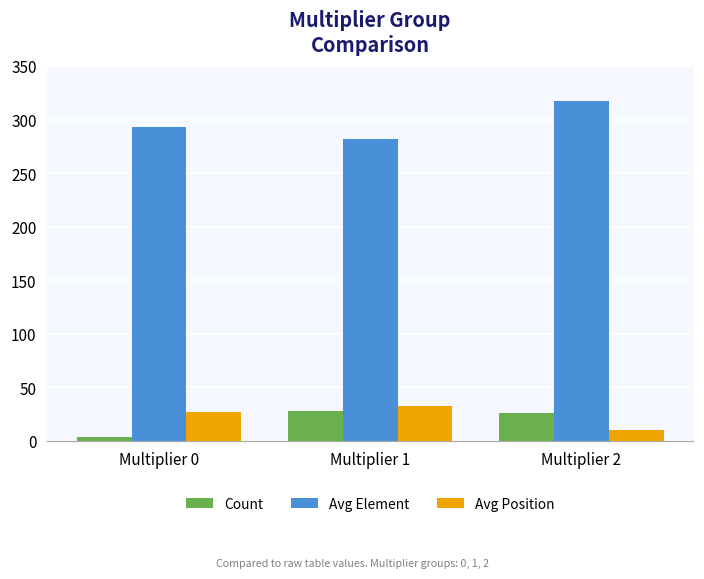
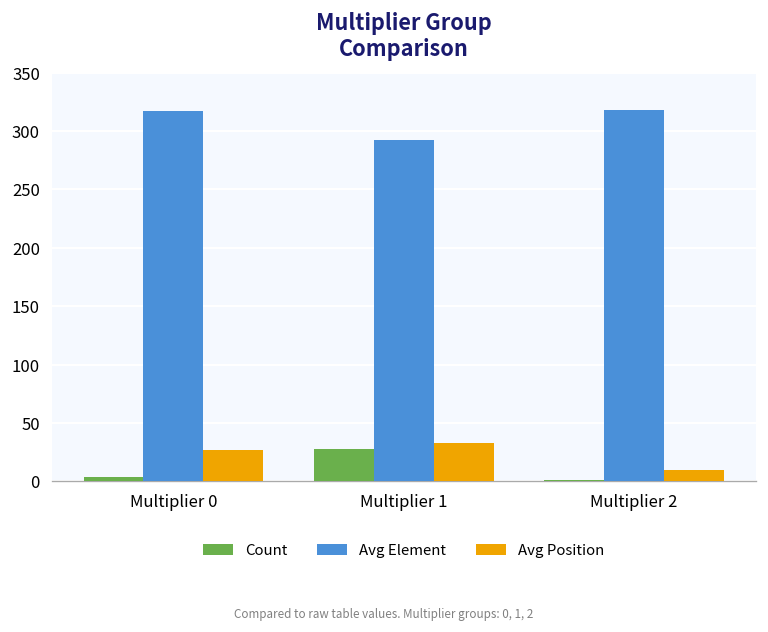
Avg Element, Multiplier 0: 290 -> 320
Avg Element, Multiplier 1: 280 -> 290
Count, Multiplier 2: 30 -> 0
